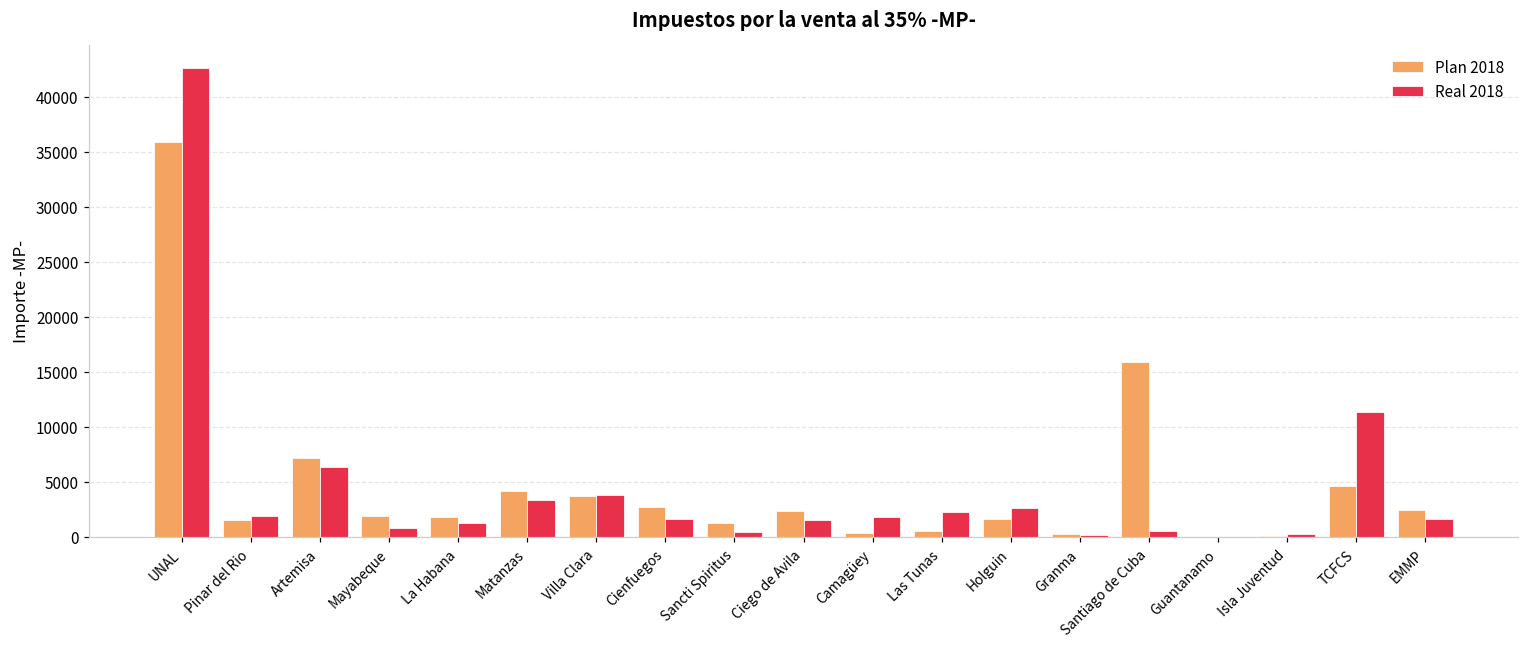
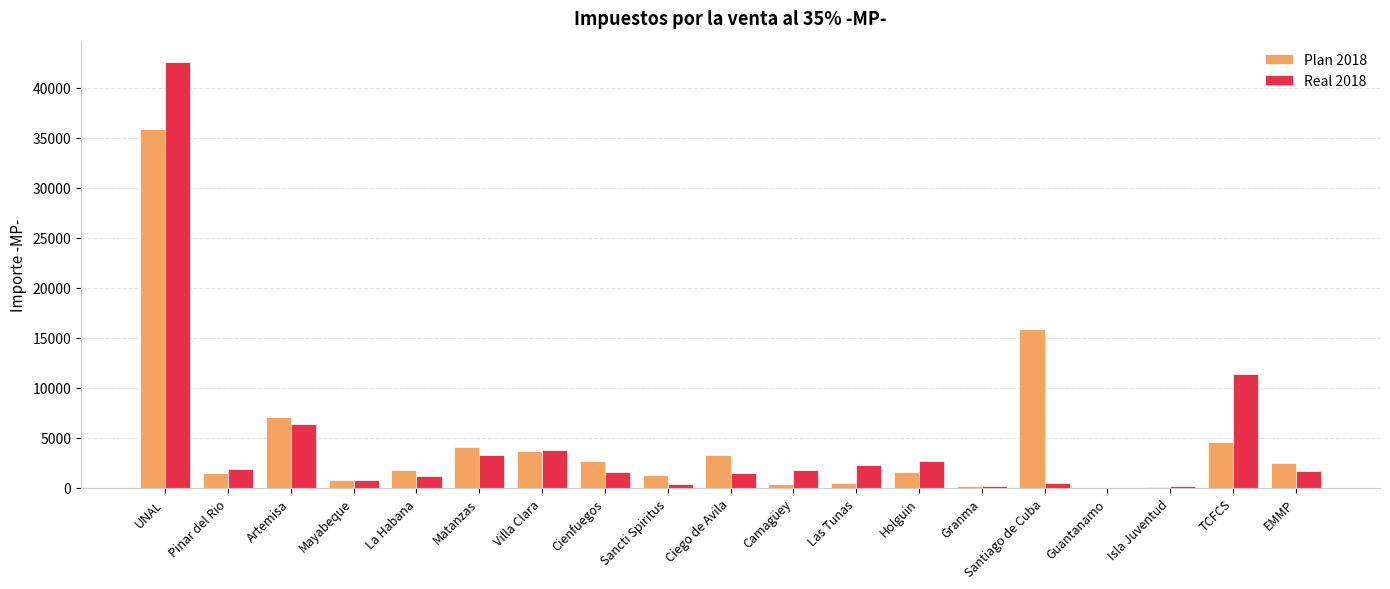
Plan 2018, Mayabeque: 1900 -> 800
Plan 2018, Ciego de Avila: 2300 -> 3300
